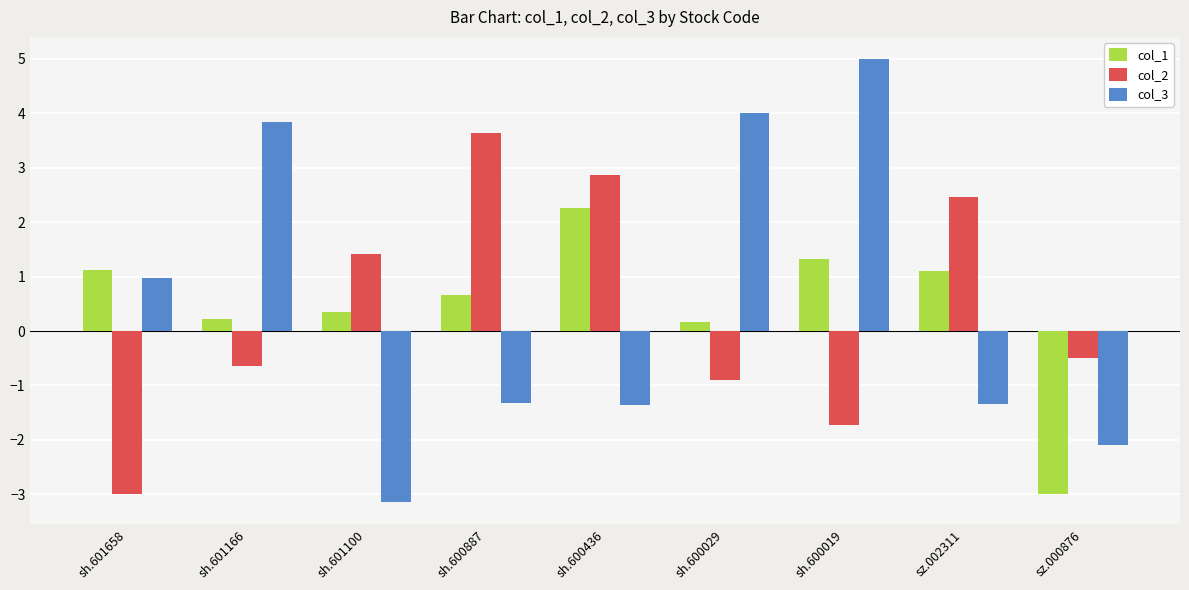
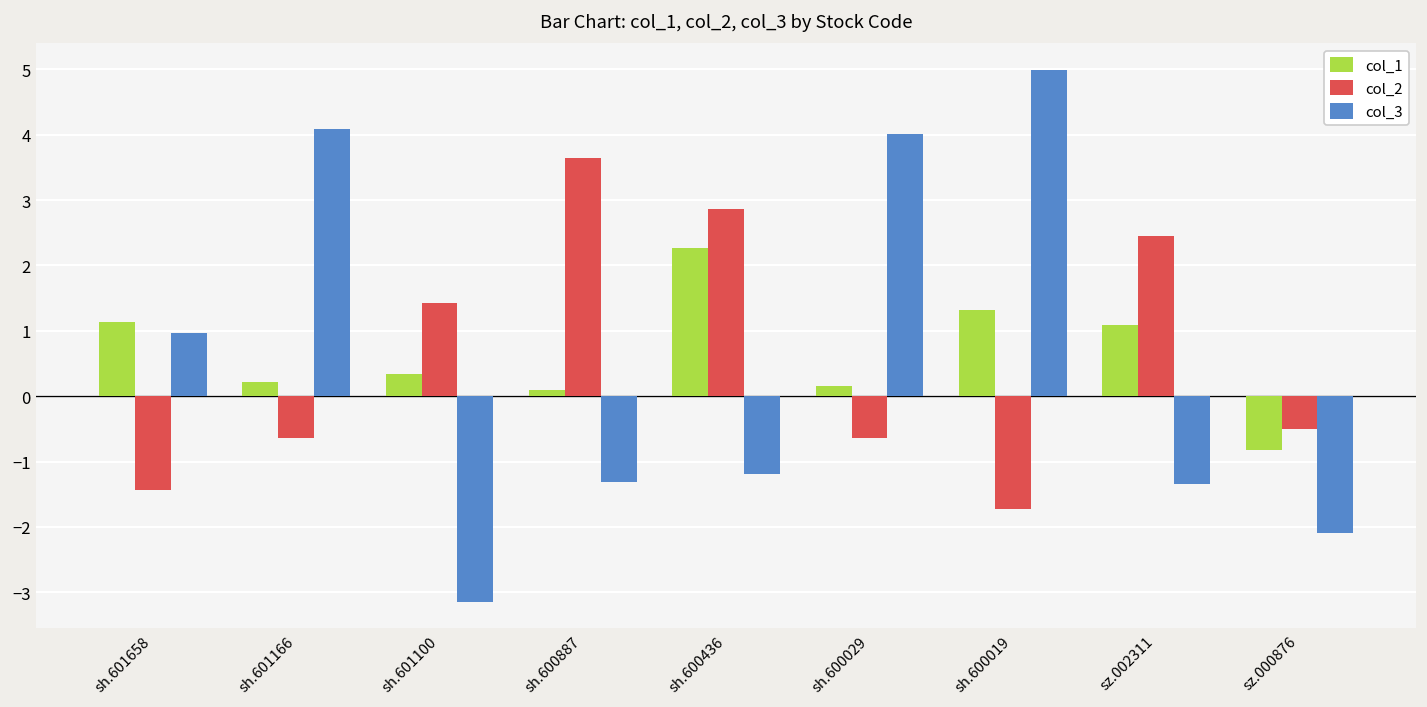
col_2, sh.601658: -3.0 -> -1.4
col_3, sh.601166: 3.8 -> 4.1
col_1, sh.600887: 0.7 -> 0.1
col_3, sh.600436: -1.4 -> -1.2
col_2, sh.600029: -0.9 -> -0.6
col_1, sz.000876: -3.0 -> -0.8
